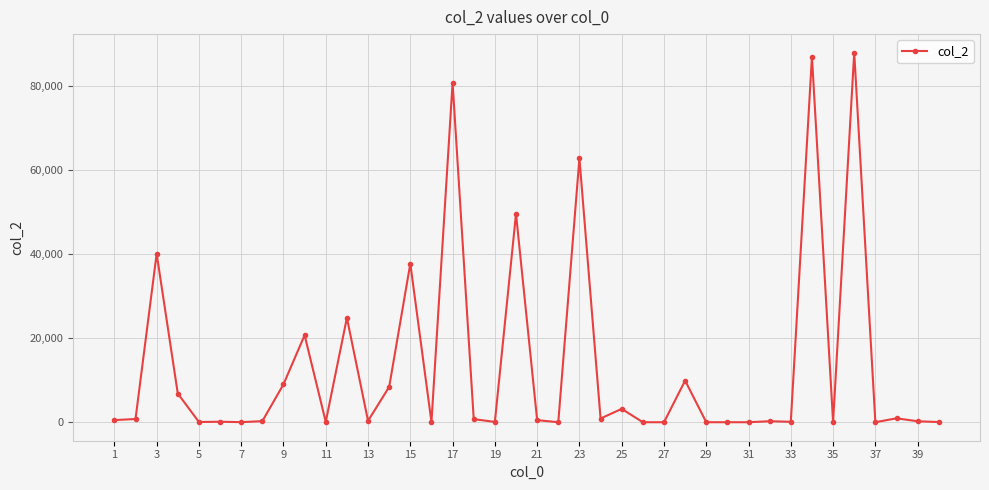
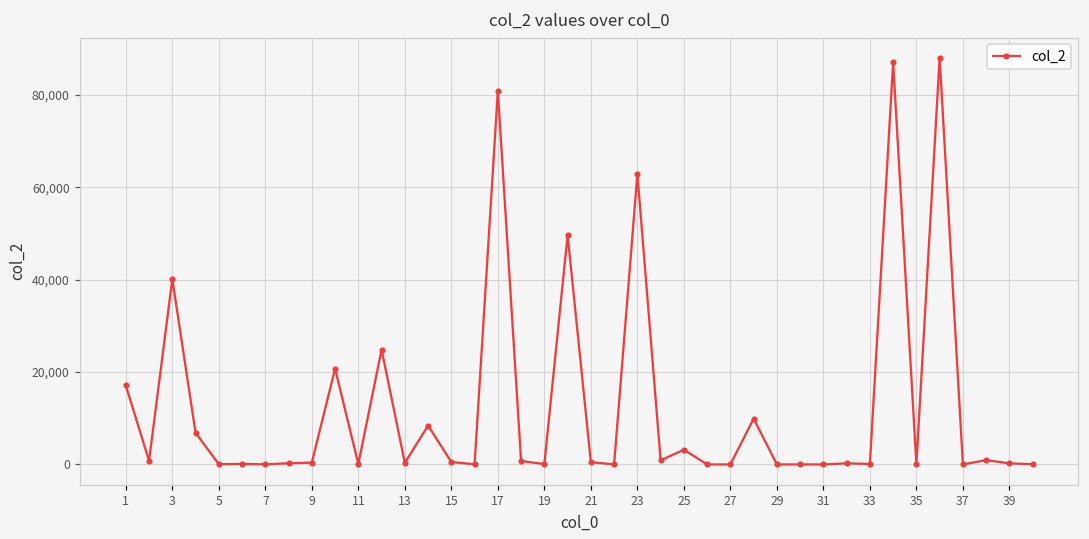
1: 1,000 -> 17,000
9: 9,000 -> 0
15: 38,000 -> 1,000
